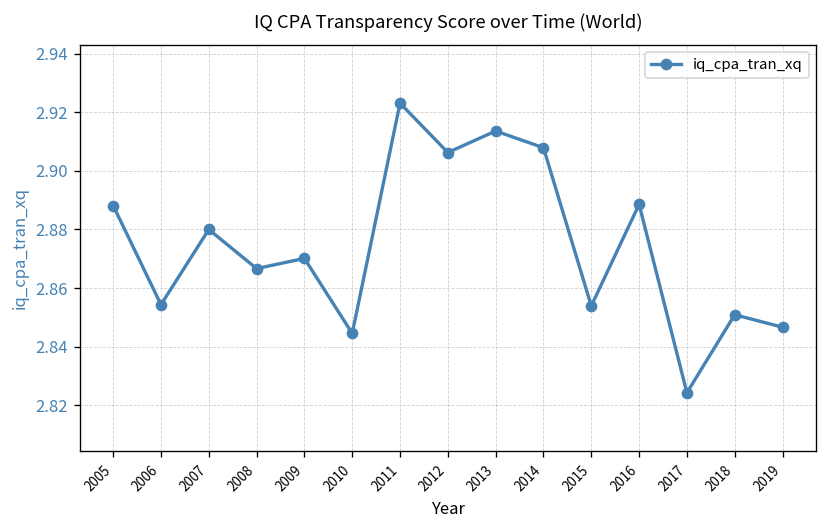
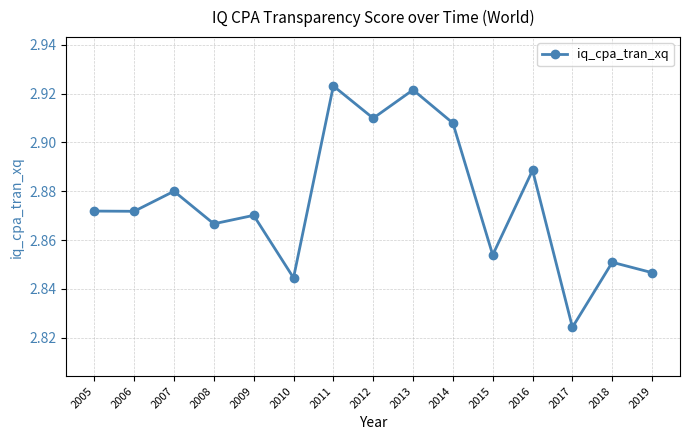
2005: 2.888 -> 2.872
2006: 2.854 -> 2.872
2012: 2.906 -> 2.910
2013: 2.914 -> 2.921
